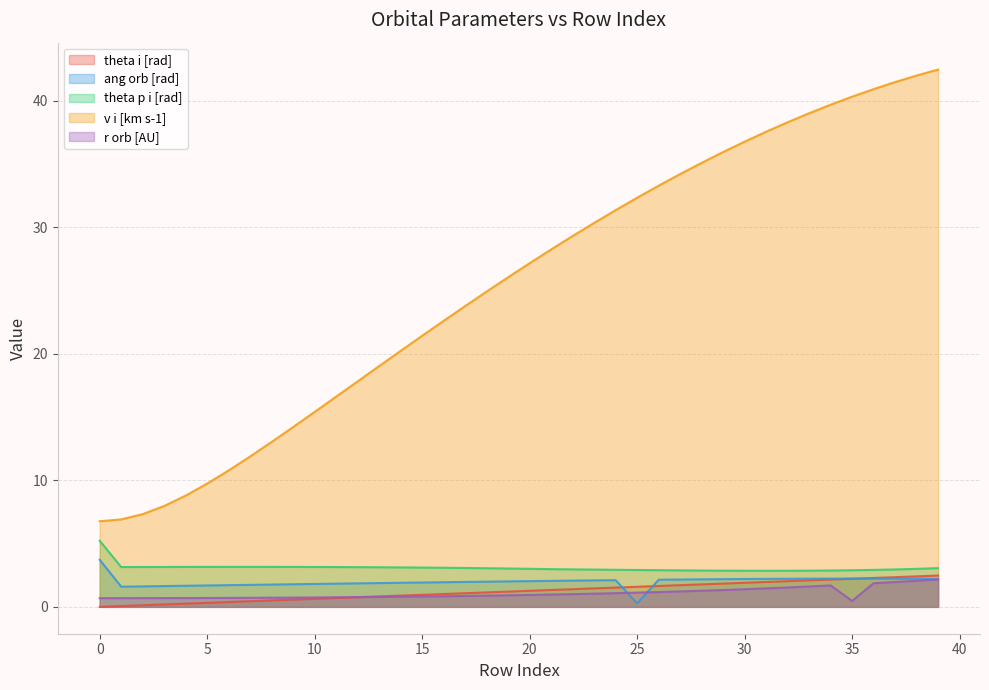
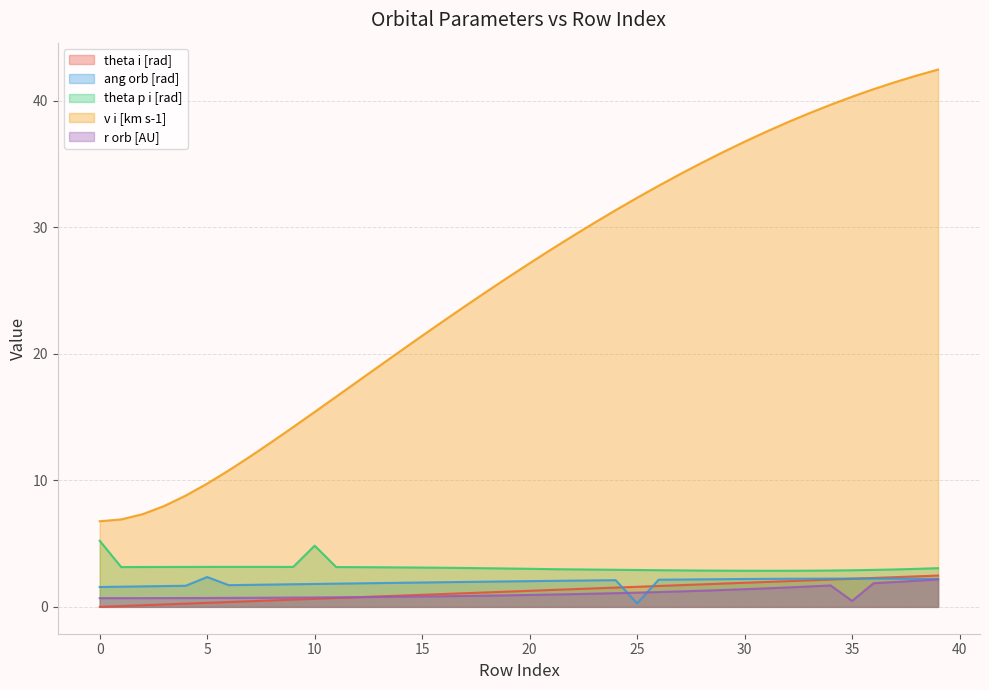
ang orb [rad], 0: 3.7 -> 1.6
ang orb [rad], 5: 1.7 -> 2.4
theta p i [rad], 10: 3.2 -> 4.8
